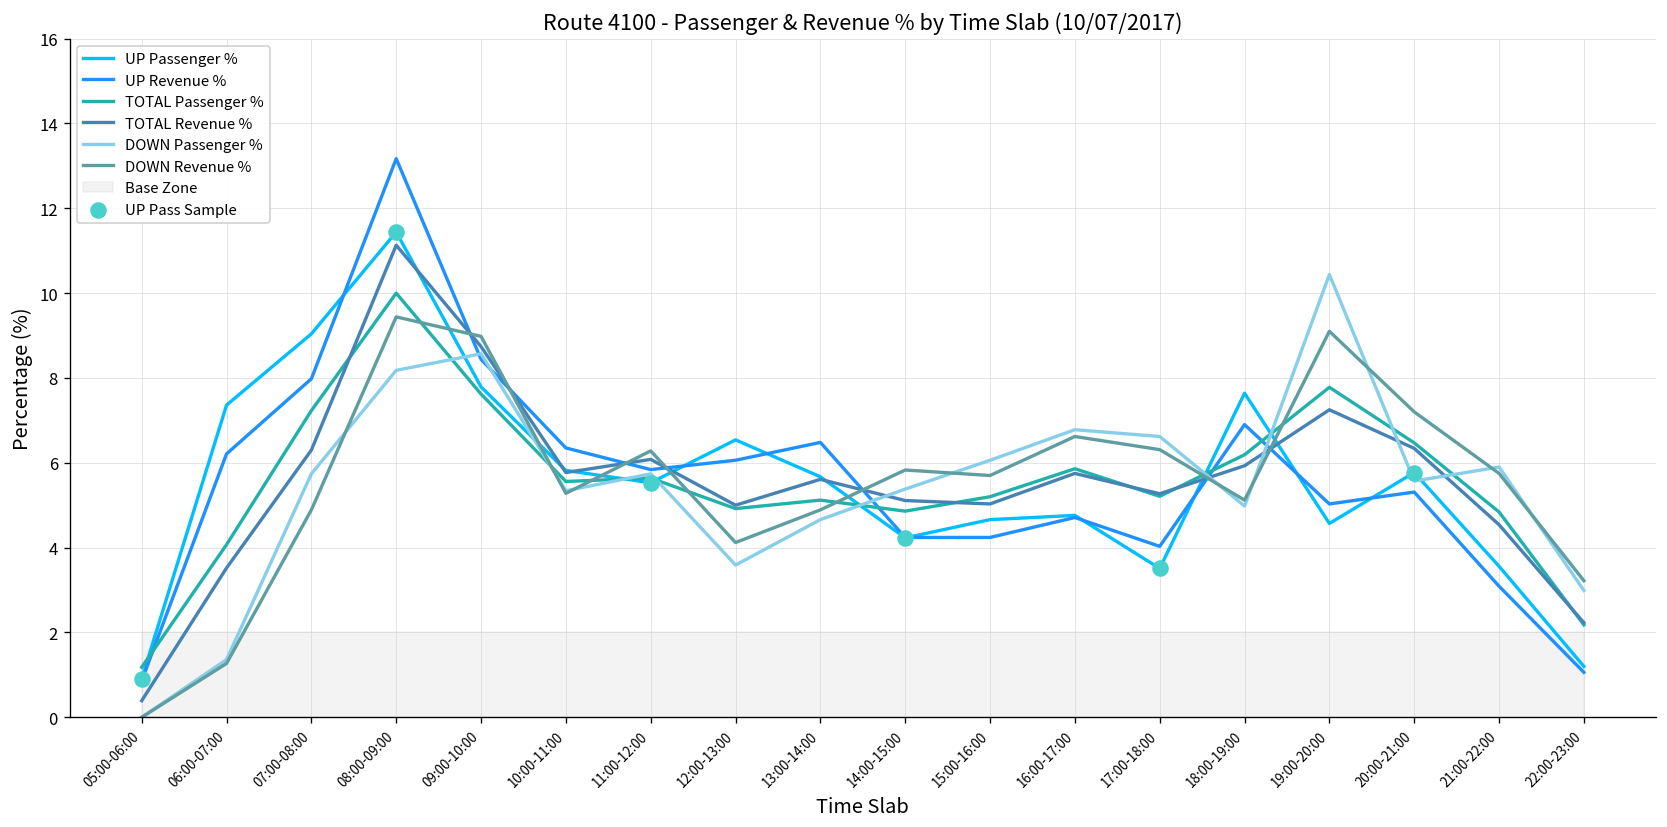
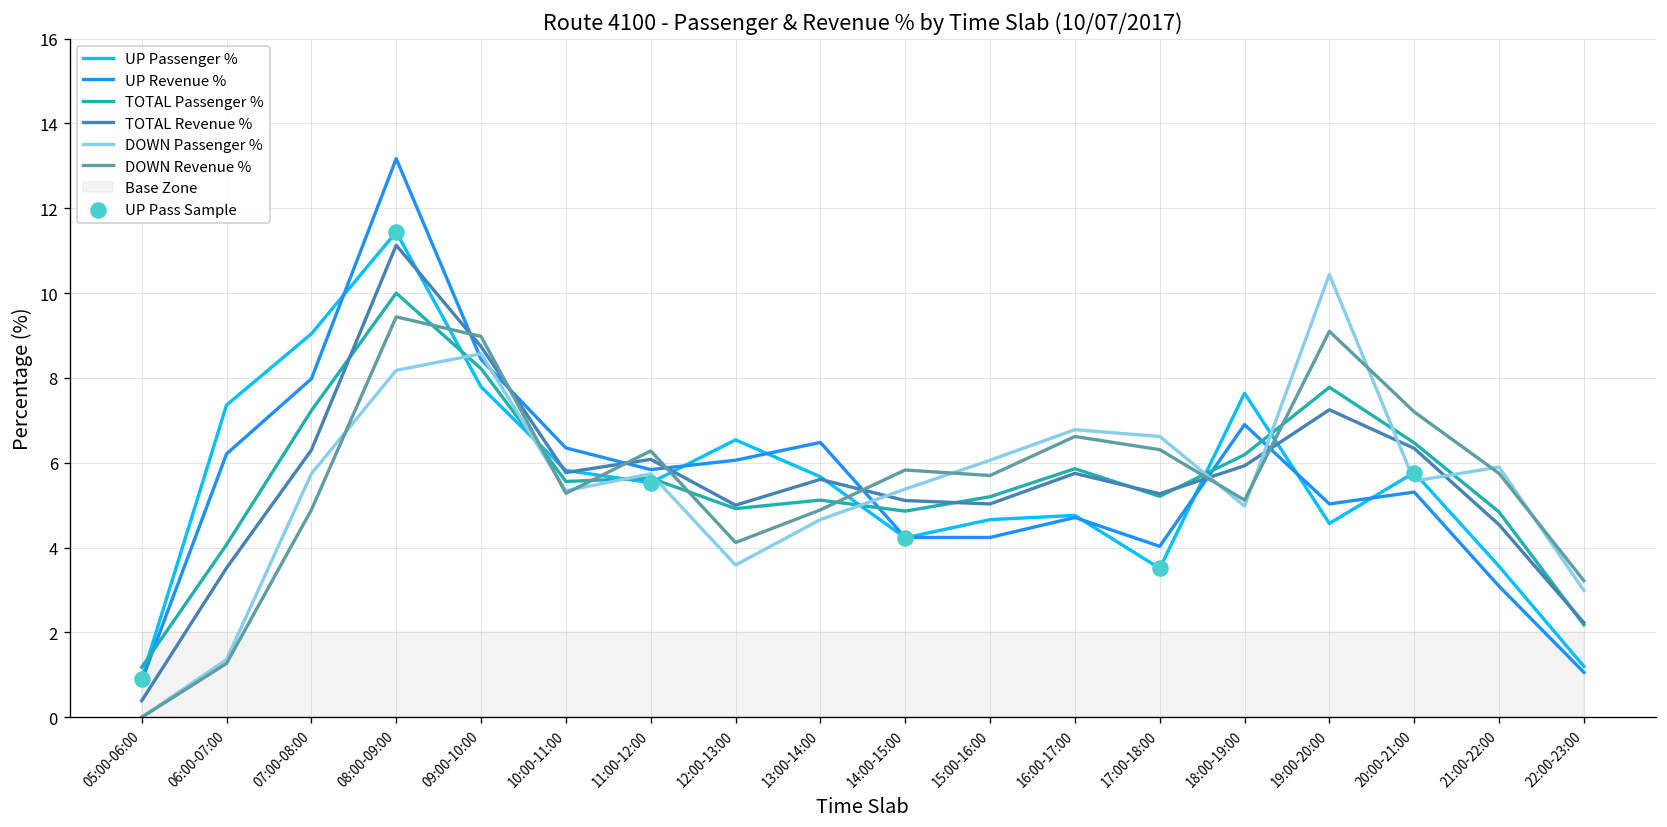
TOTAL Passenger %, 09:00-10:00: 7.6 -> 8.2
